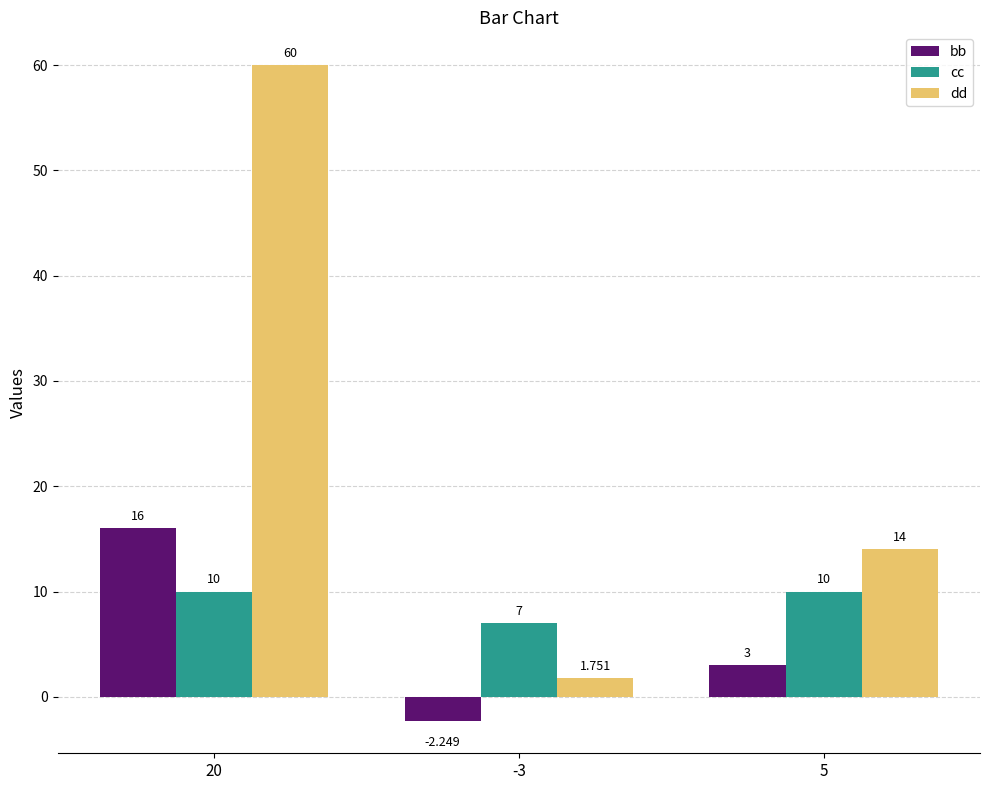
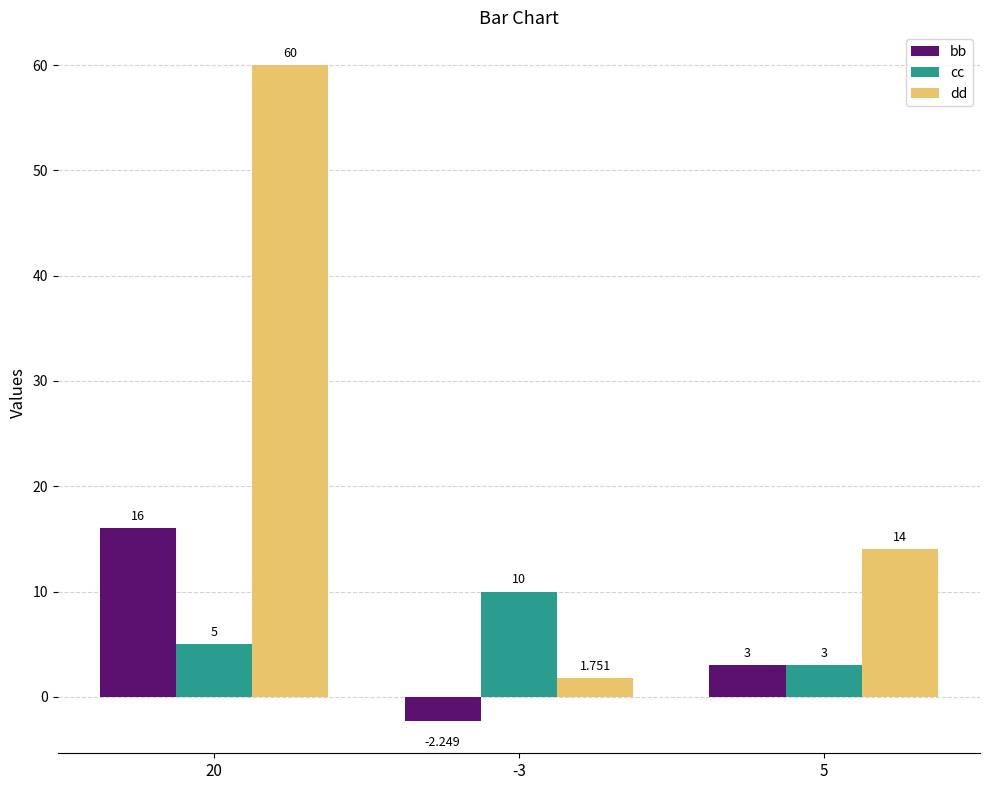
cc, 20: 10 -> 5
cc, -3: 7 -> 10
cc, 5: 10 -> 3
